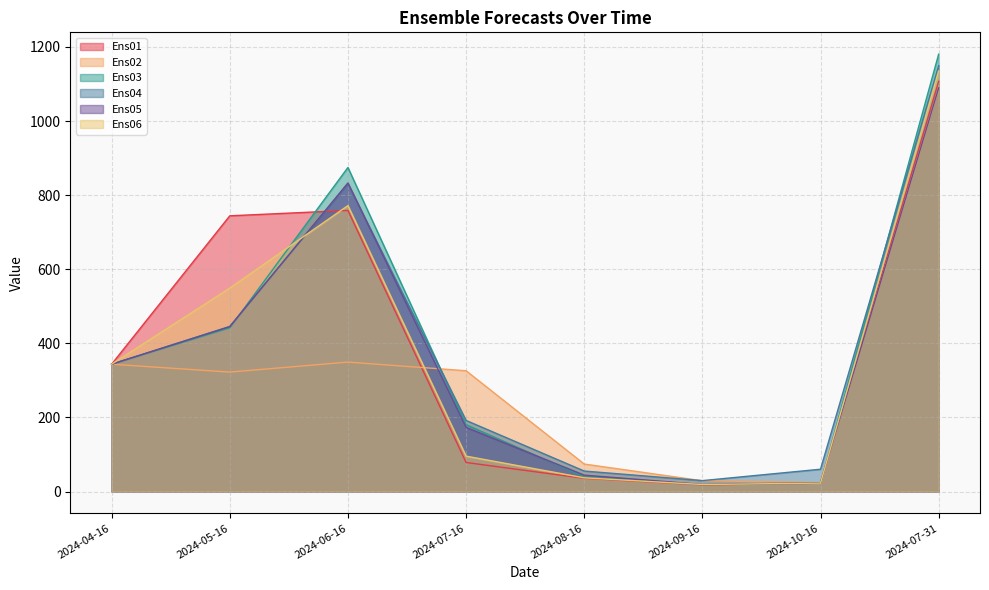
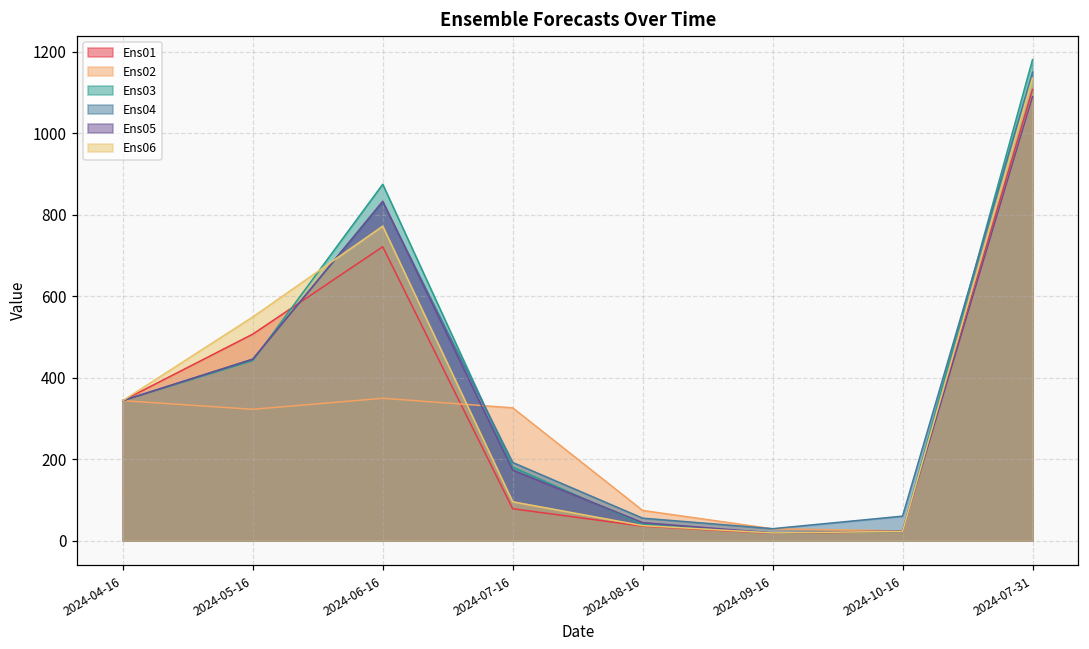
Ens01, 2024-05-16: 740 -> 510
Ens01, 2024-06-16: 760 -> 720
